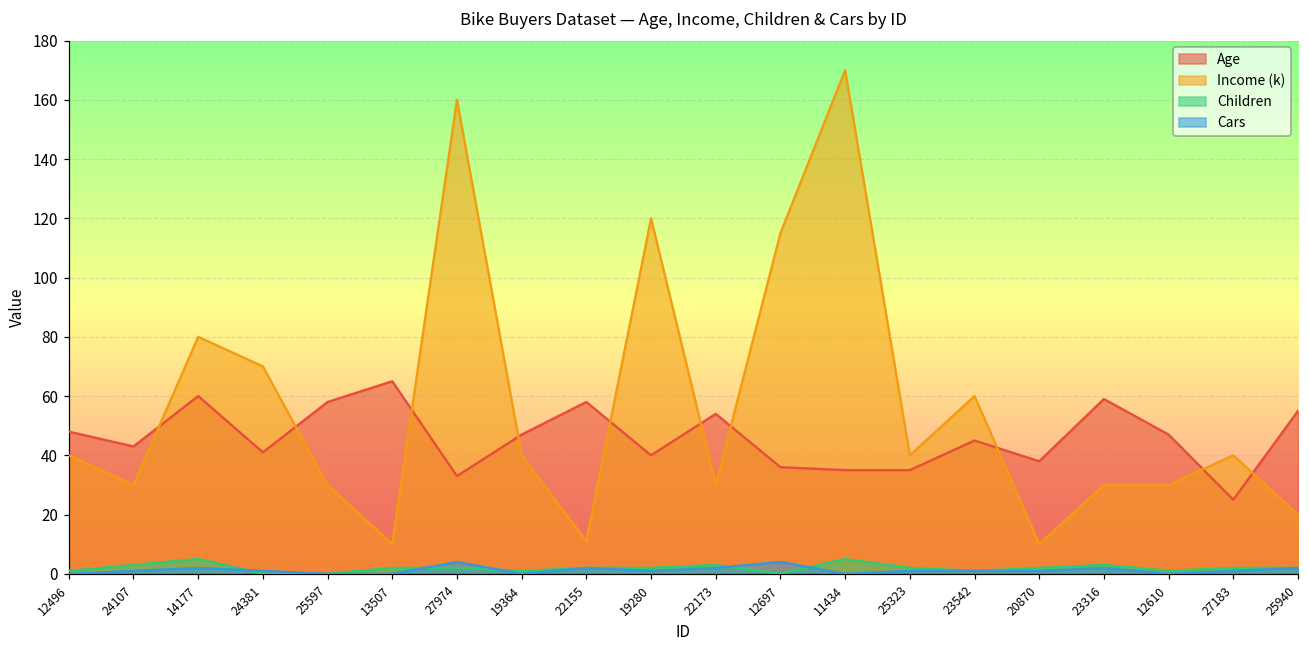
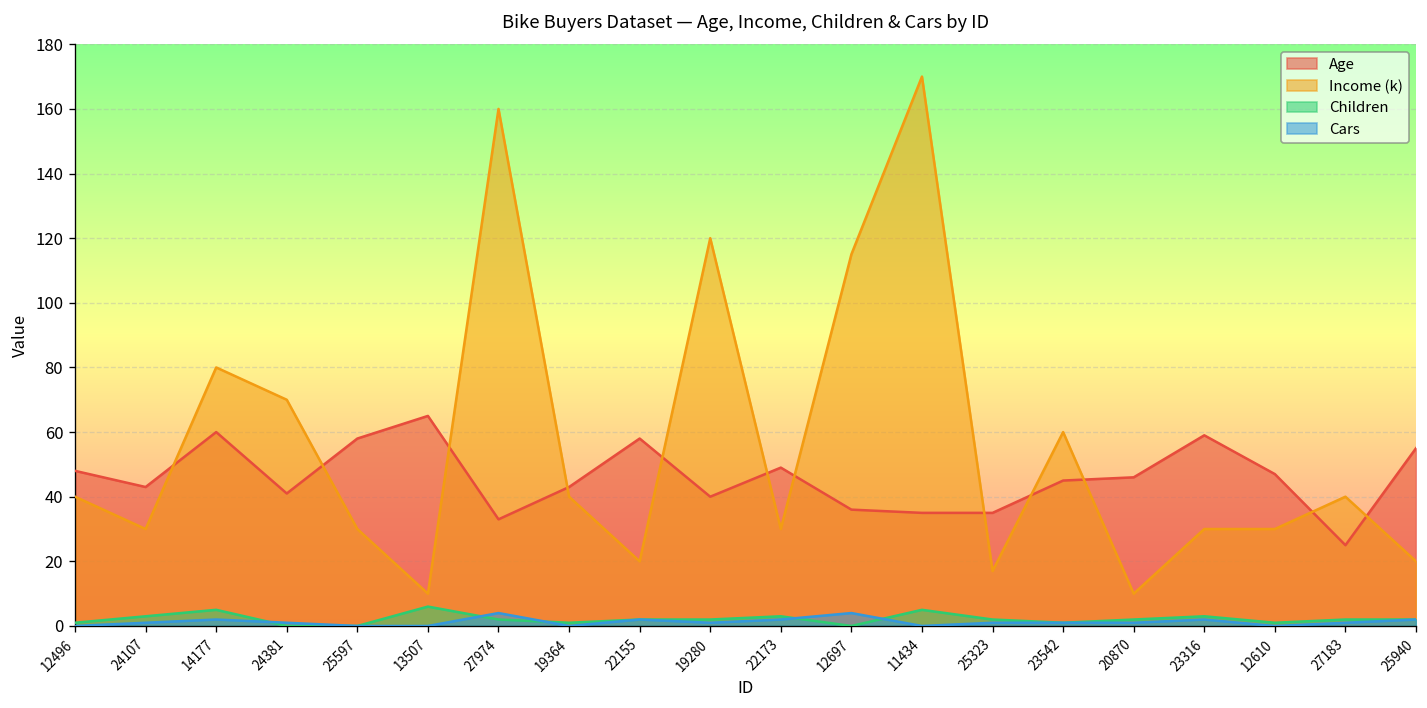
Children, 13507: 2 -> 6
Age, 19364: 47 -> 43
Income (k), 22155: 11 -> 20
Age, 22173: 54 -> 49
Income (k), 25323: 40 -> 17
Age, 20870: 38 -> 46
